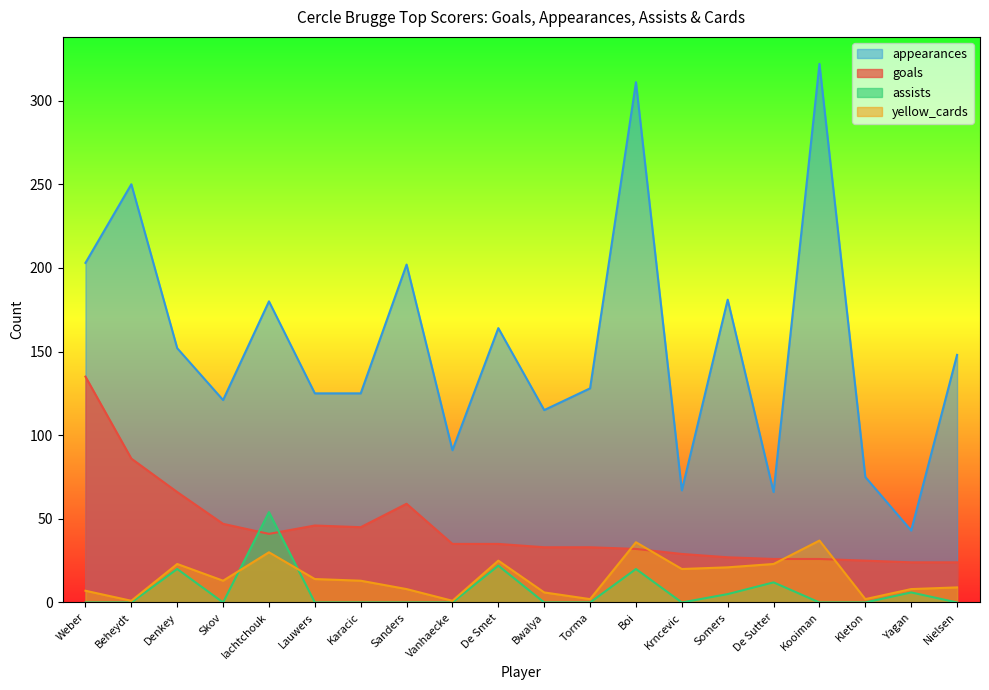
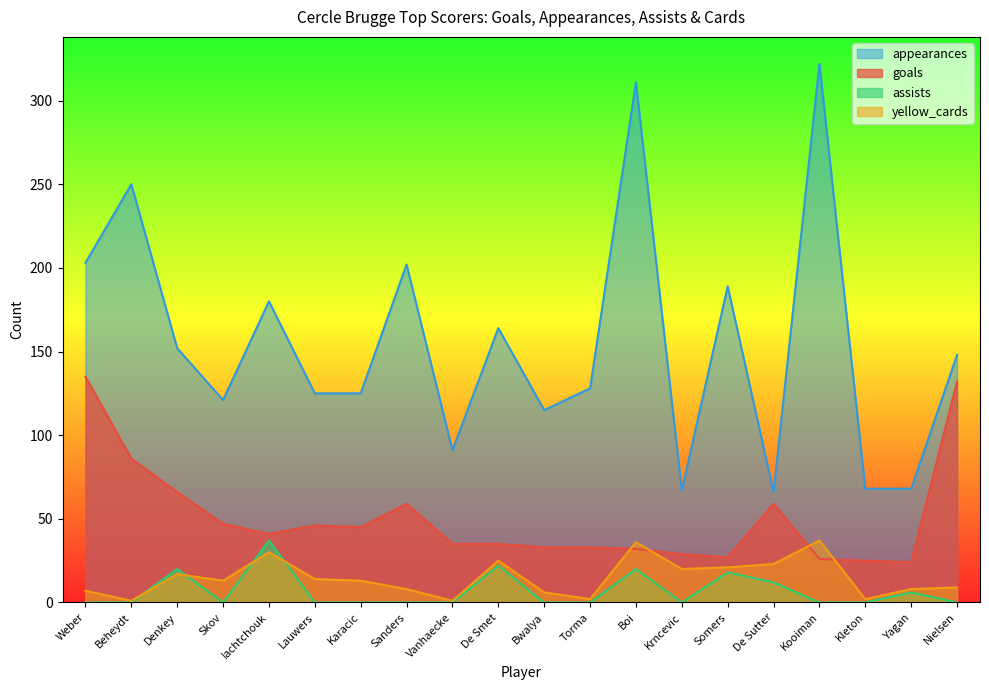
yellow_cards, Denkey: 23 -> 17
assists, Iachtchouk: 54 -> 37
appearances, Somers: 181 -> 189
assists, Somers: 5 -> 18
goals, De Sutter: 26 -> 59
appearances, Kleton: 75 -> 68
appearances, Yagan: 43 -> 68
goals, Nielsen: 24 -> 132
